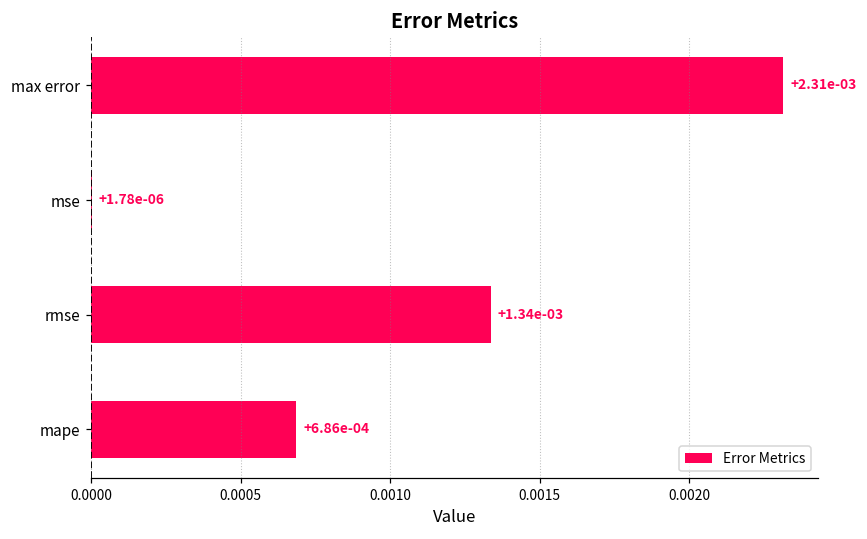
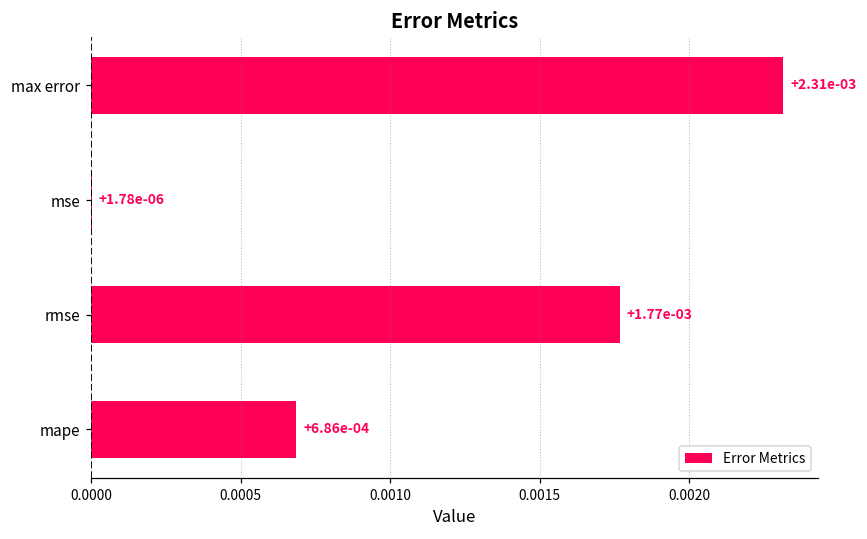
rmse: +1.34e-03 -> +1.77e-03
